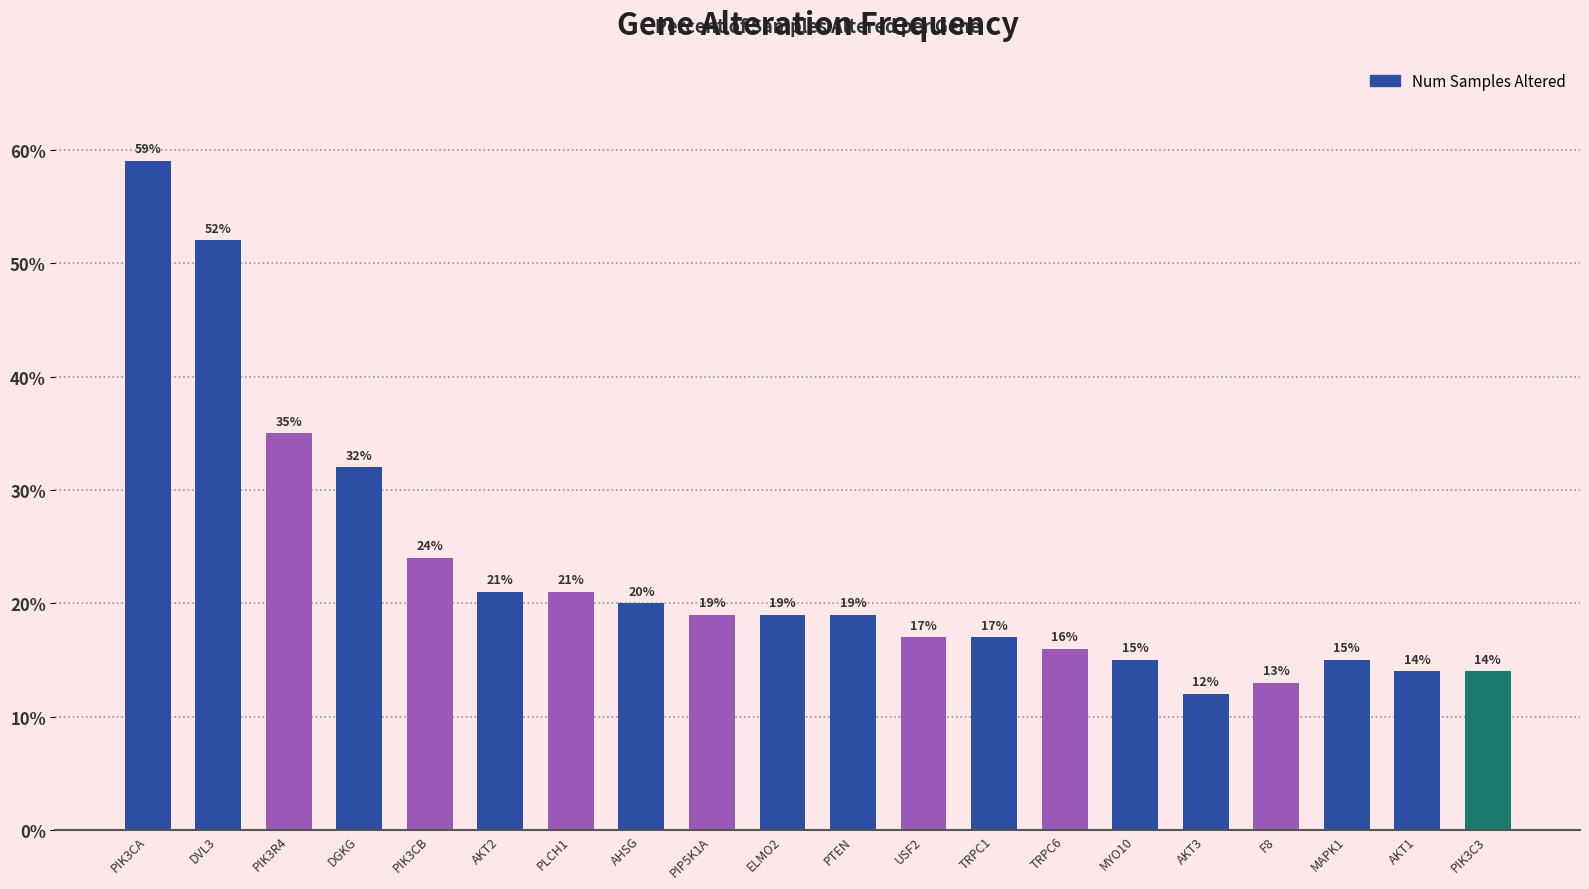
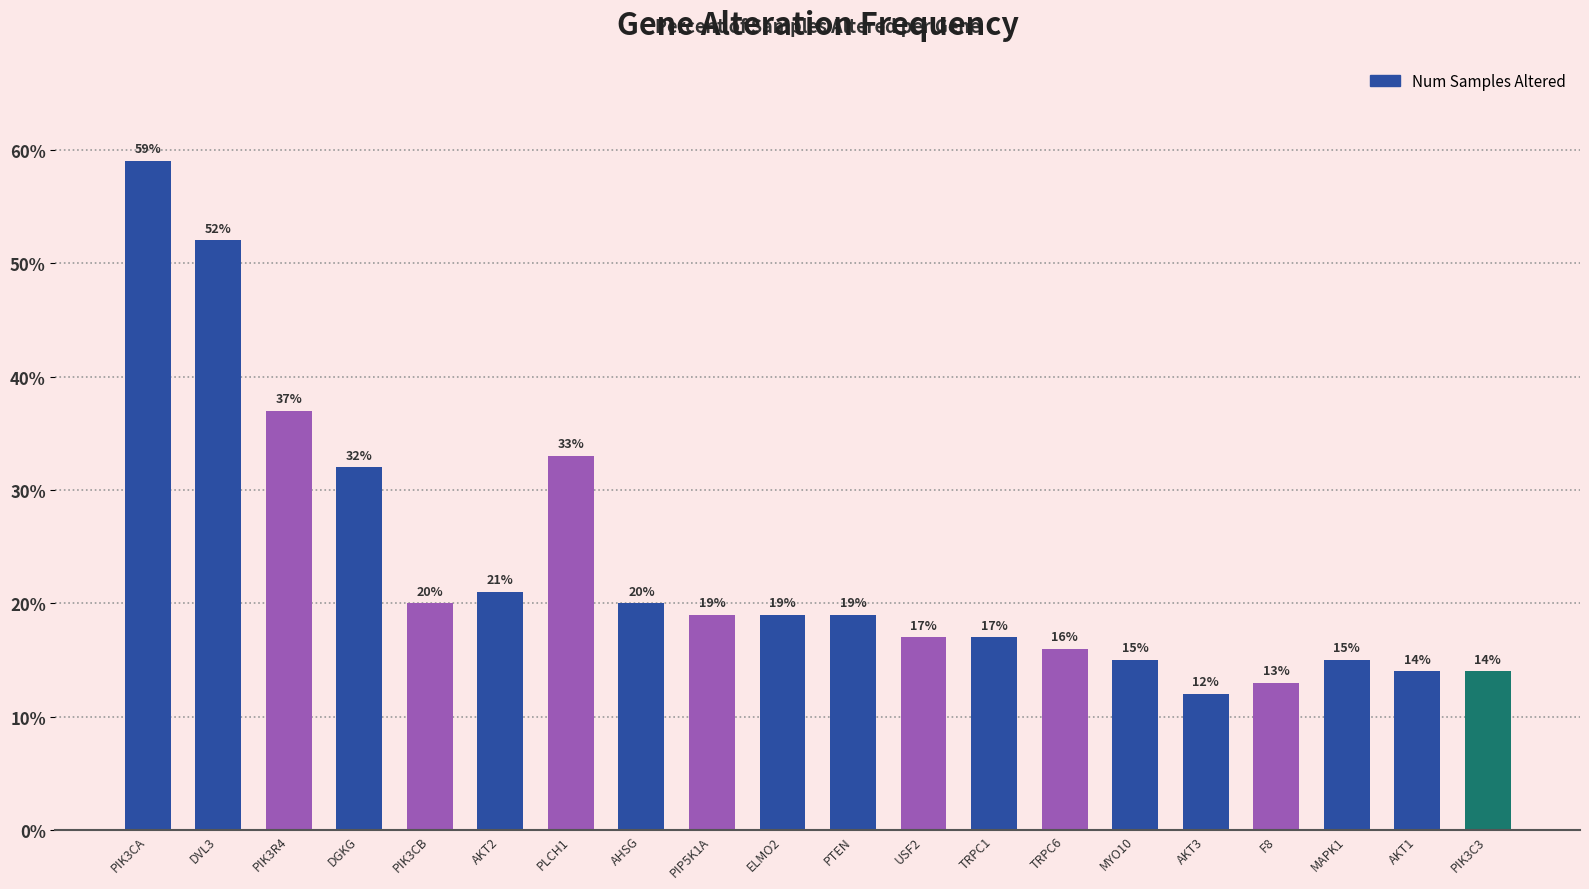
PIK3R4: 35% -> 37%
PIK3CB: 24% -> 20%
PLCH1: 21% -> 33%
